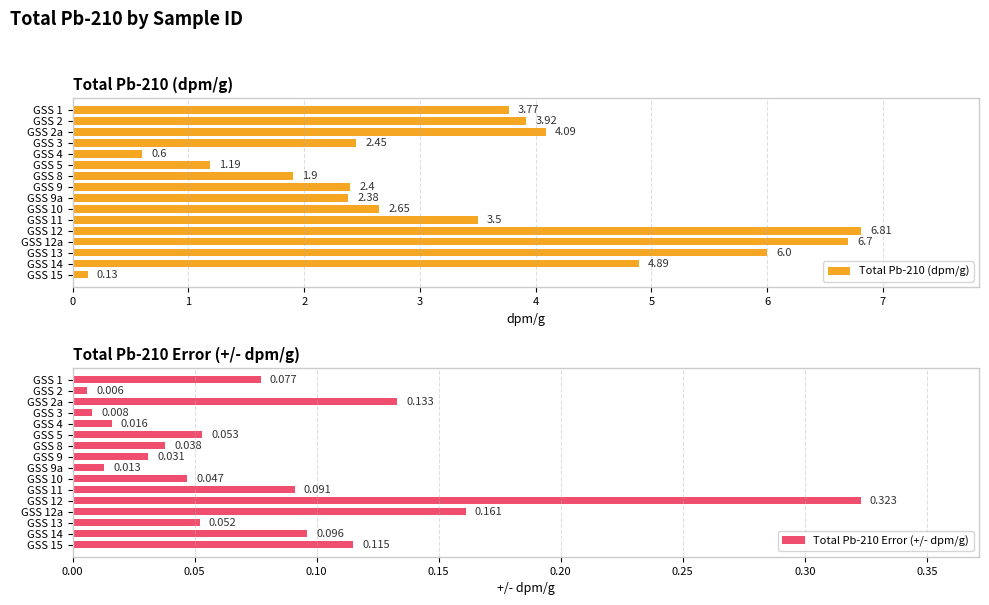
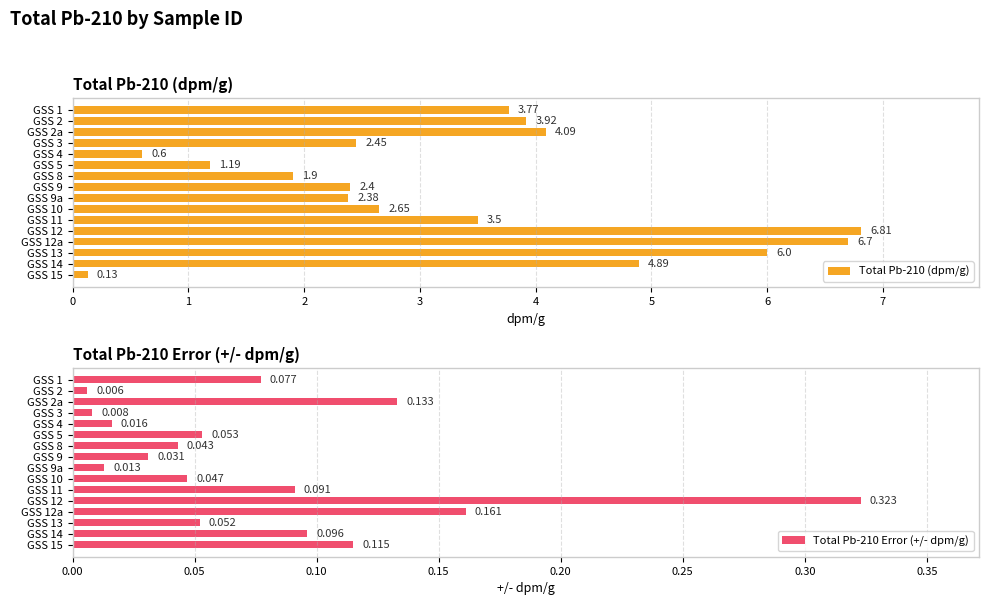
Total Pb-210 Error (+/- dpm/g), GSS 8: 0.038 -> 0.043
